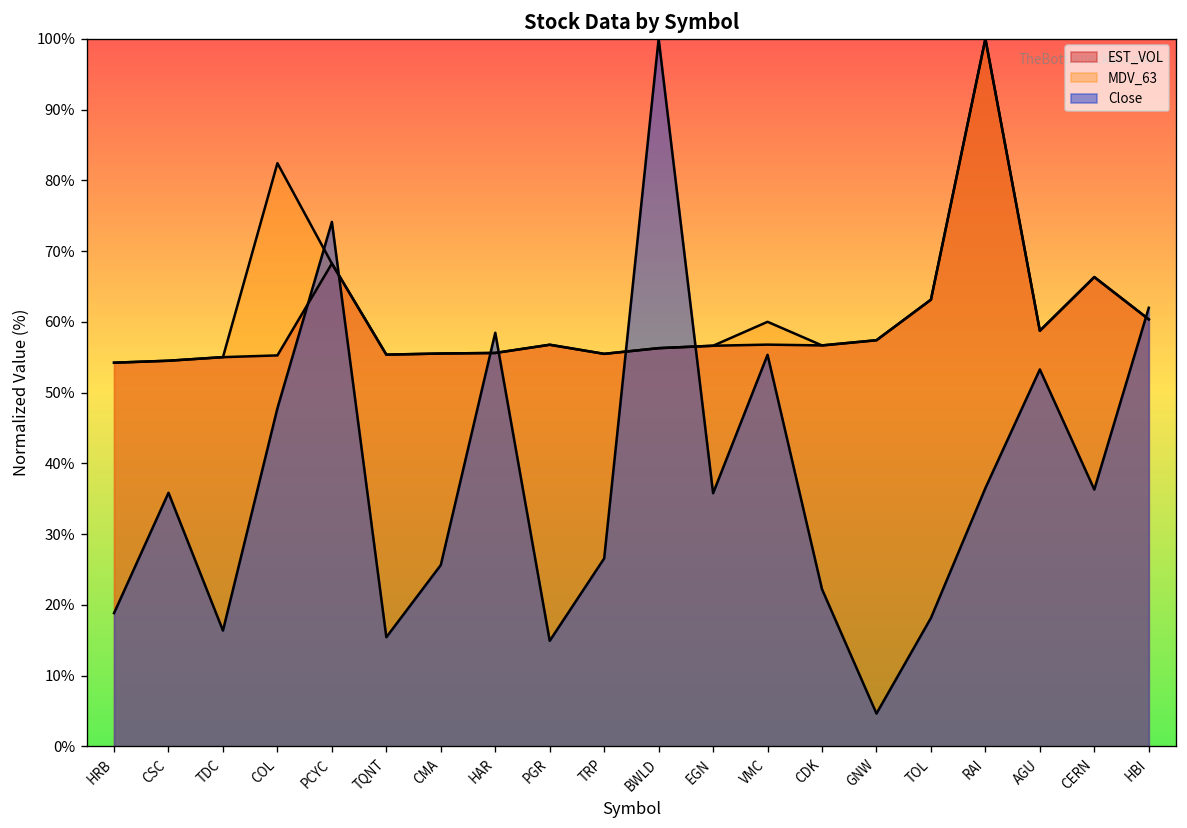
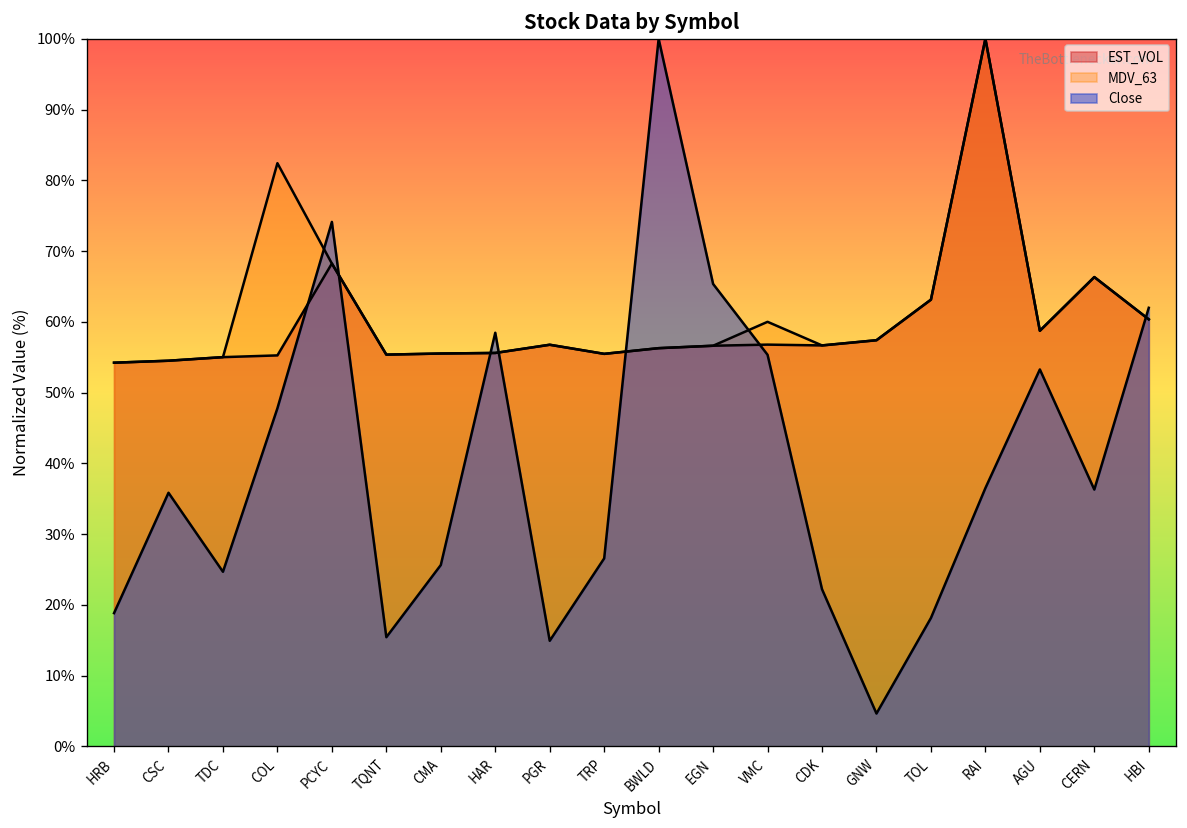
Close, TDC: 16% -> 25%
Close, EGN: 36% -> 65%
